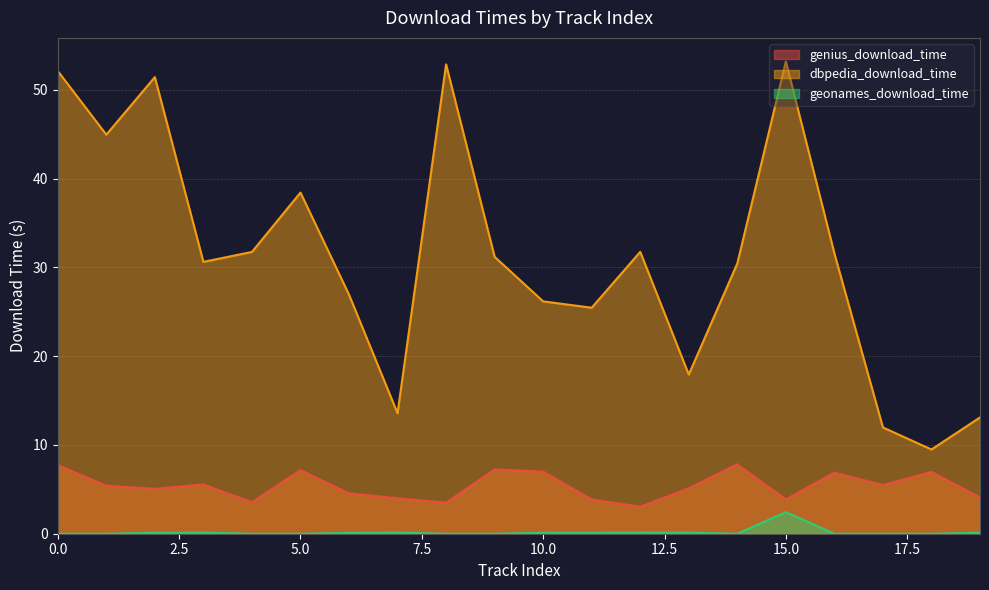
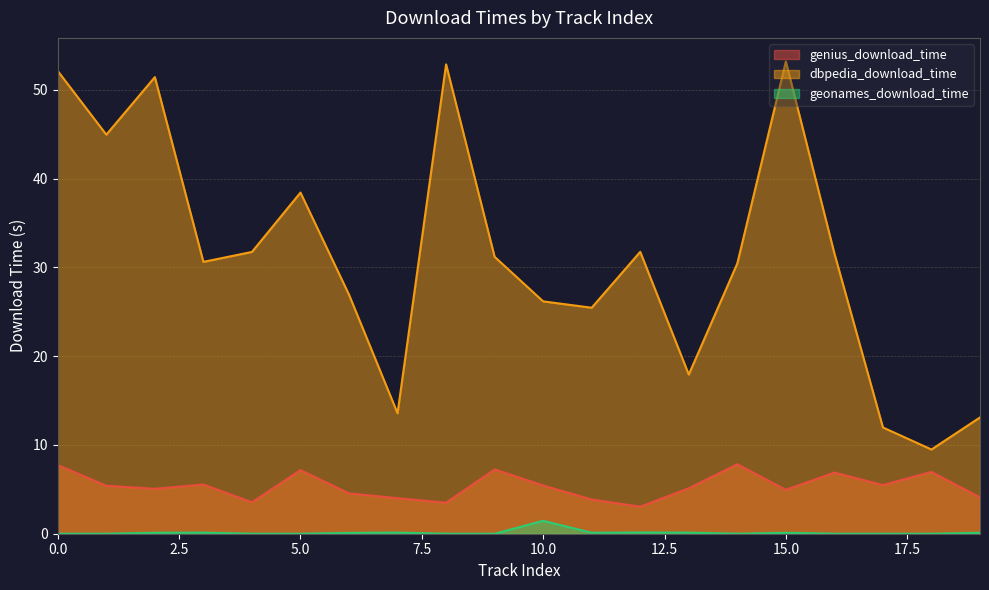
genius_download_time, 10.0: 7 -> 5
geonames_download_time, 10.0: 0 -> 1
genius_download_time, 15.0: 4 -> 5
geonames_download_time, 15.0: 2 -> 0
